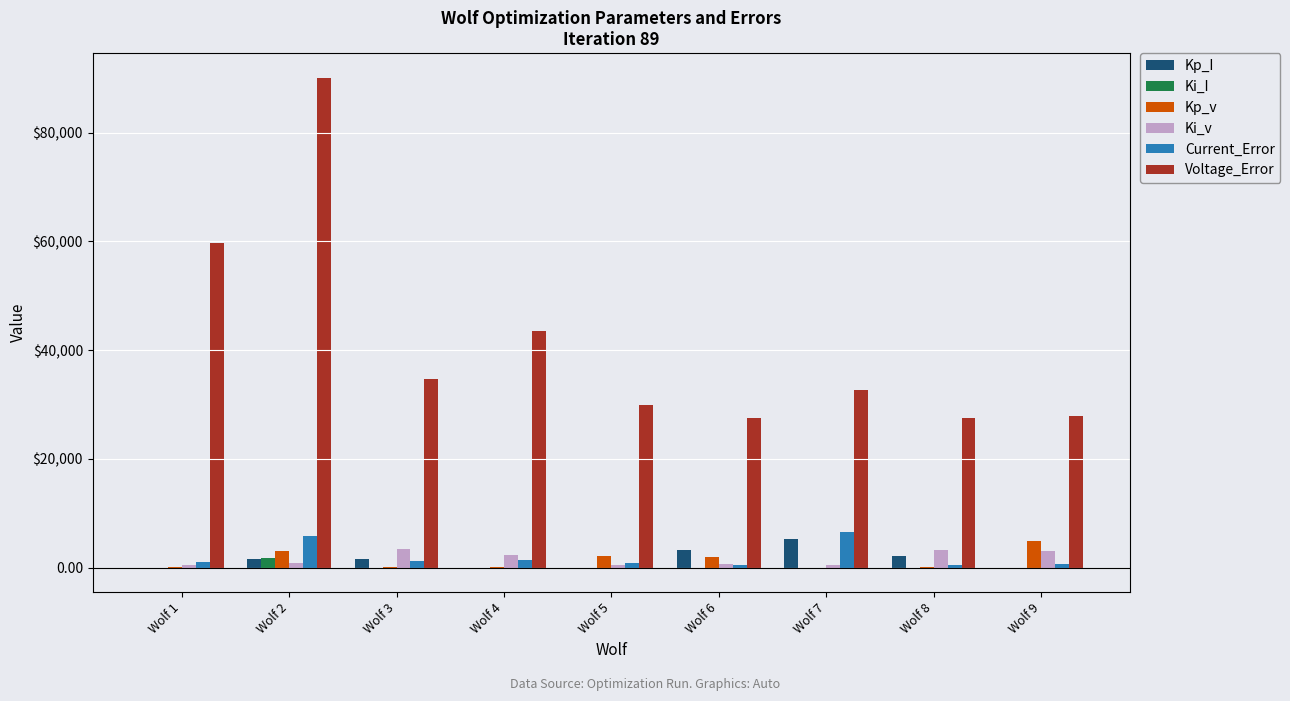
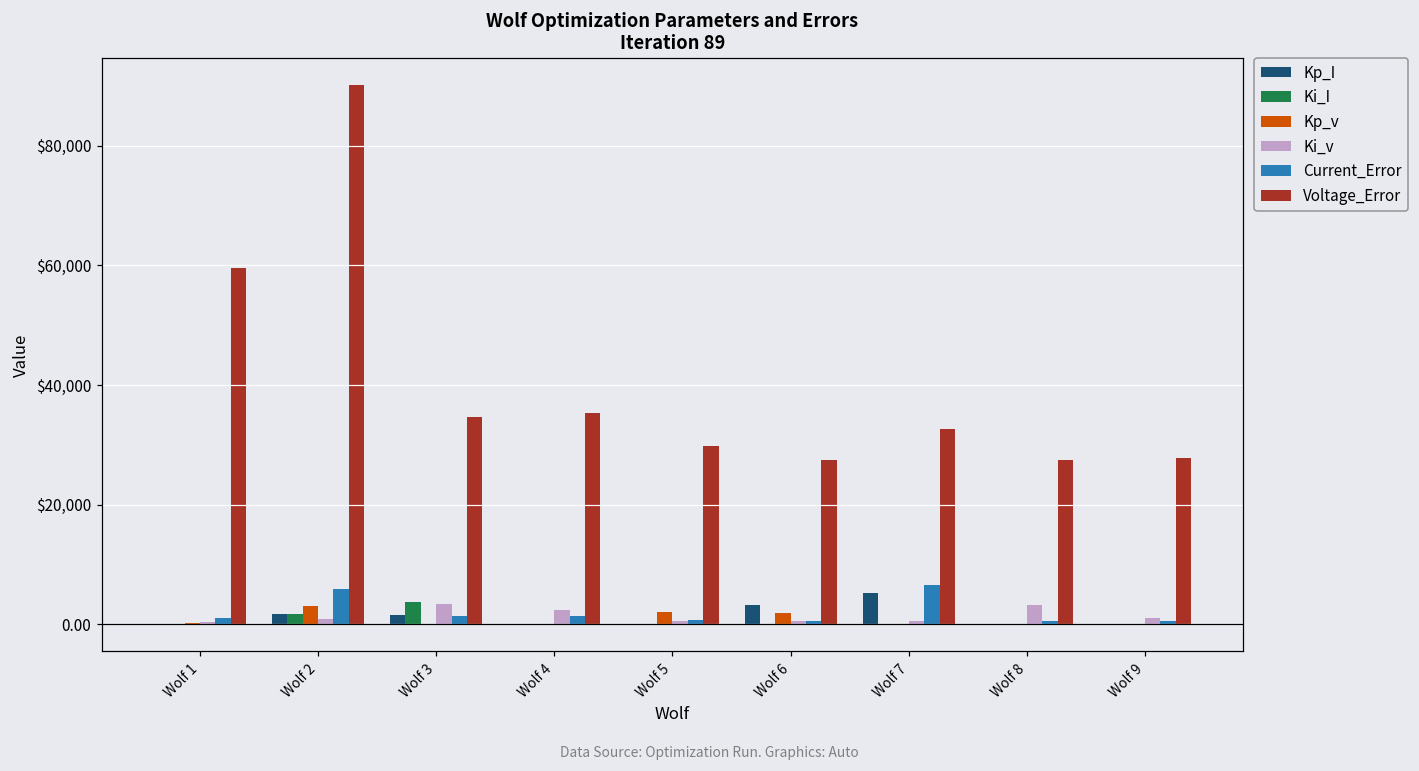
Ki_I, Wolf 3: $0 -> $4,000
Voltage_Error, Wolf 4: $43,000 -> $35,000
Kp_I, Wolf 8: $2,000 -> $0
Kp_v, Wolf 9: $5,000 -> $0
Ki_v, Wolf 9: $3,000 -> $1,000
